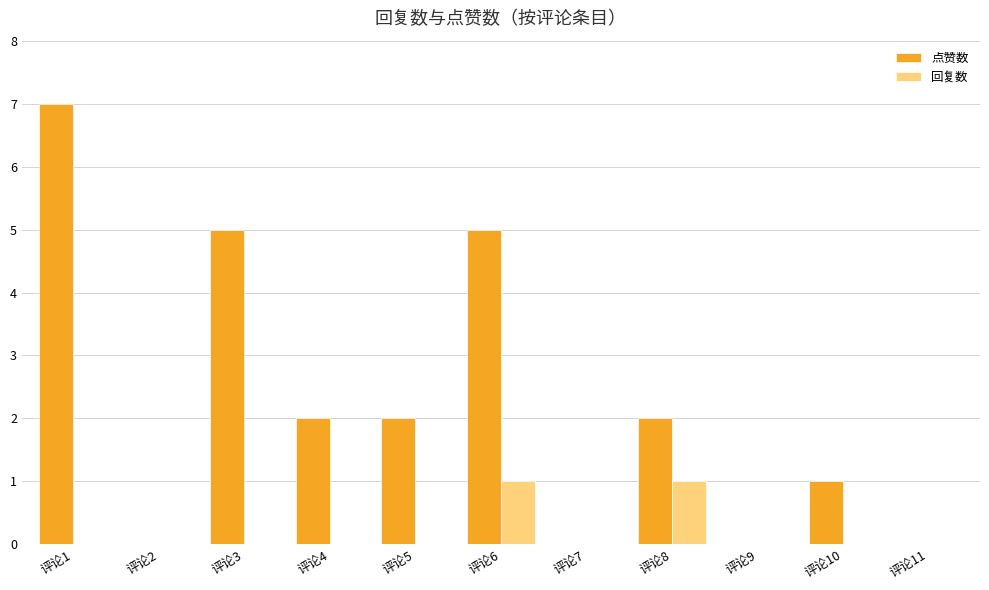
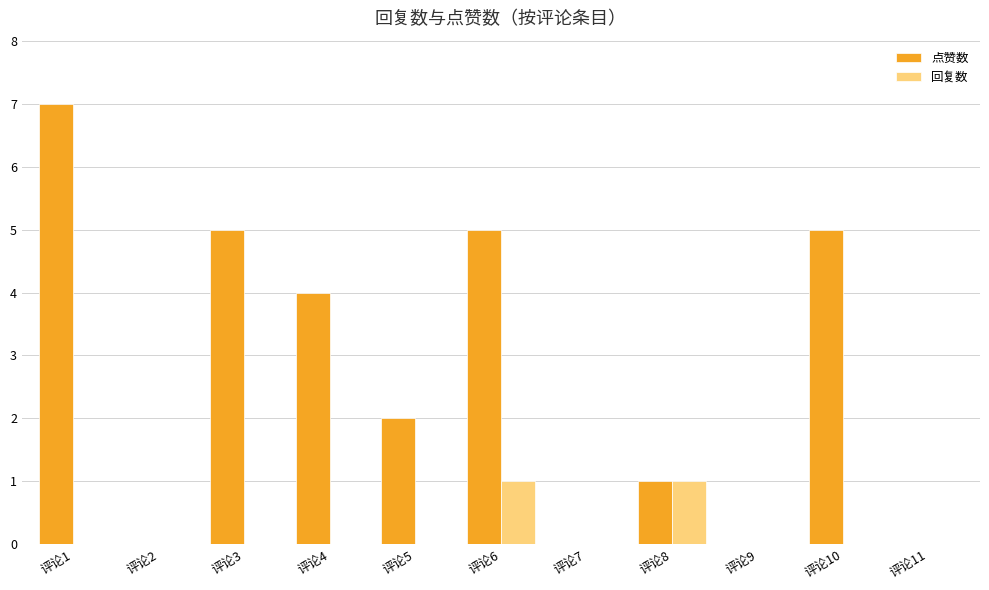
点赞数, 评论4: 2 -> 4
点赞数, 评论8: 2 -> 1
点赞数, 评论10: 1 -> 5
